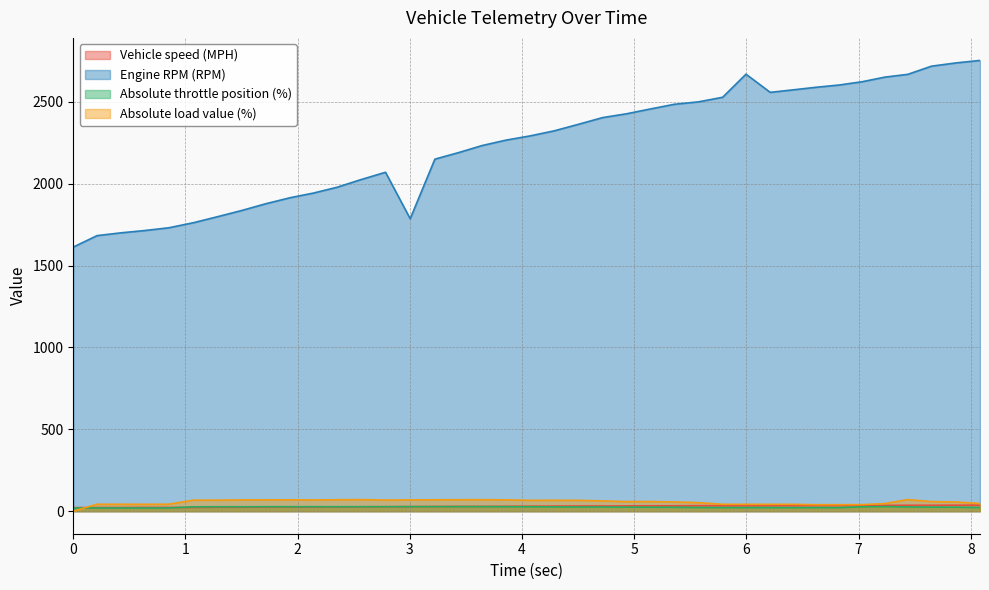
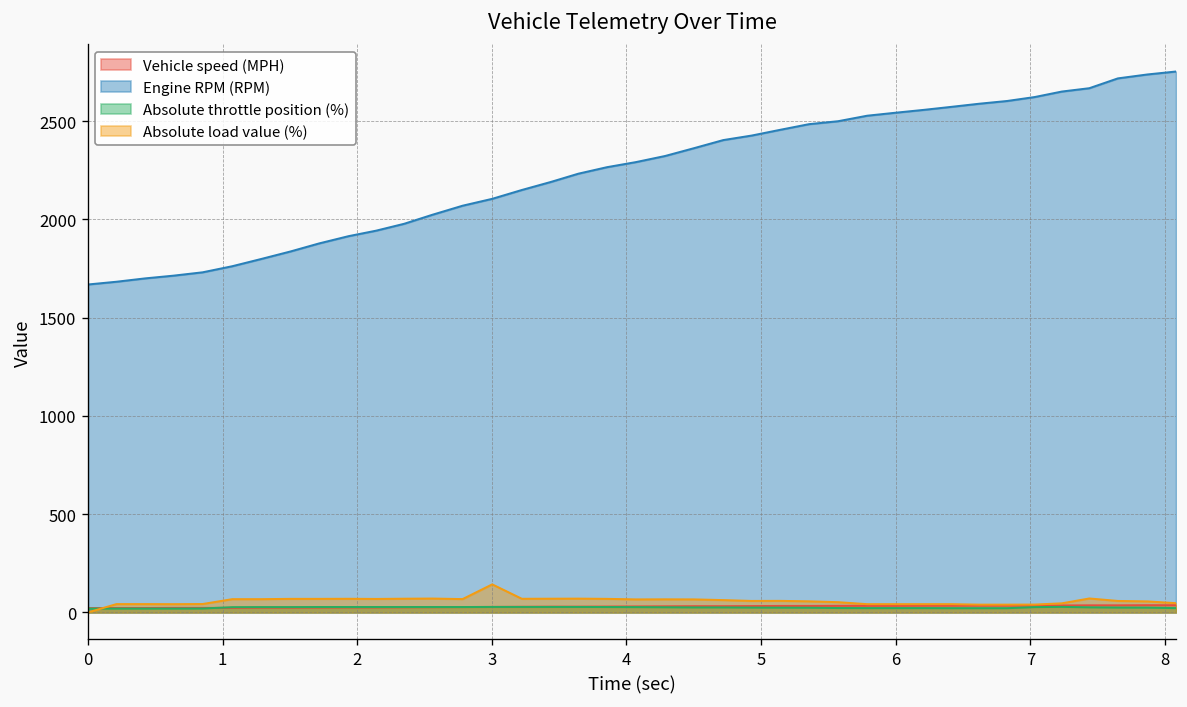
Engine RPM (RPM), 0: 1610 -> 1670
Engine RPM (RPM), 3: 1790 -> 2110
Absolute load value (%), 3: 70 -> 140
Engine RPM (RPM), 6: 2670 -> 2540
